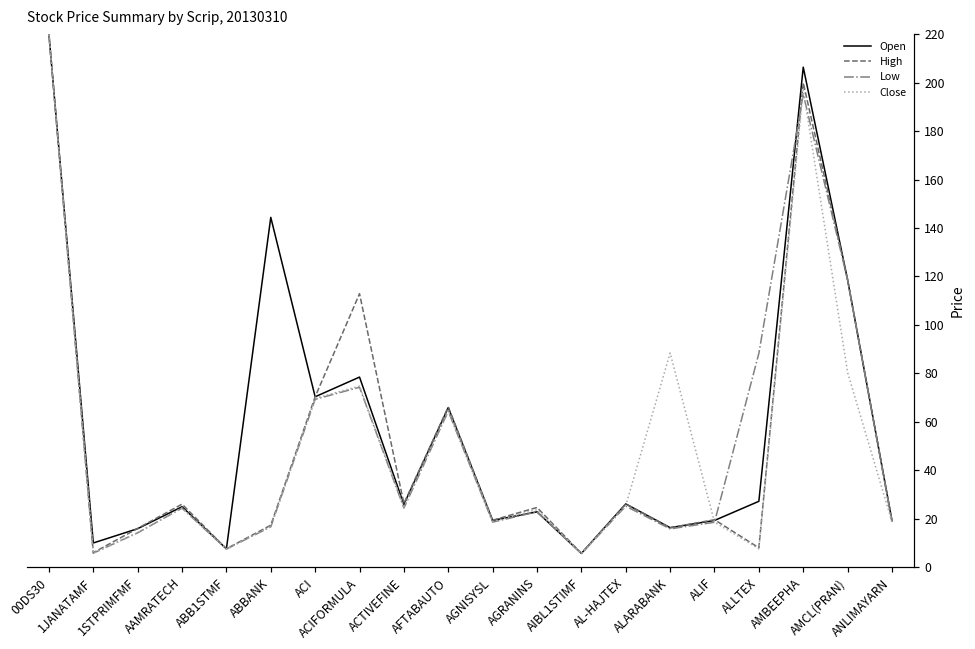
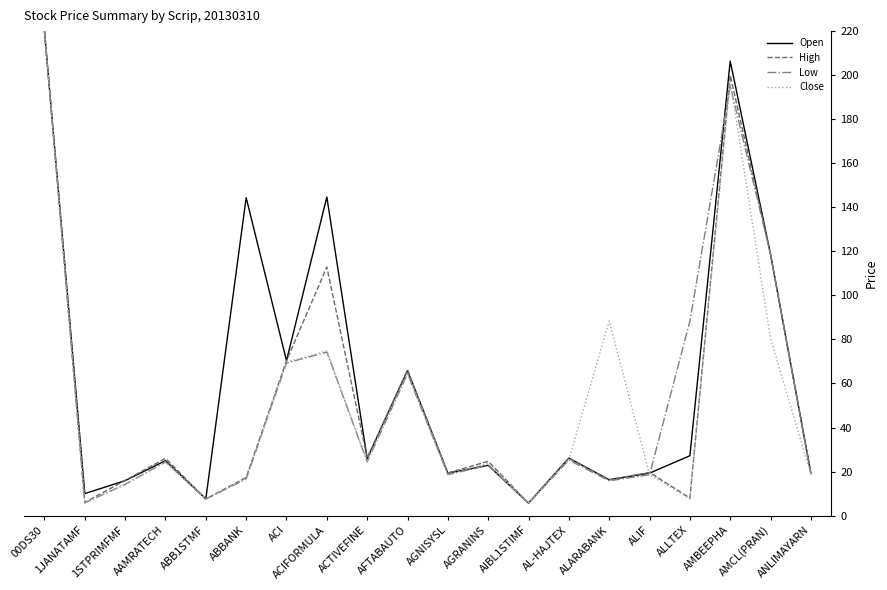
Open, ACIFORMULA: 78 -> 145
